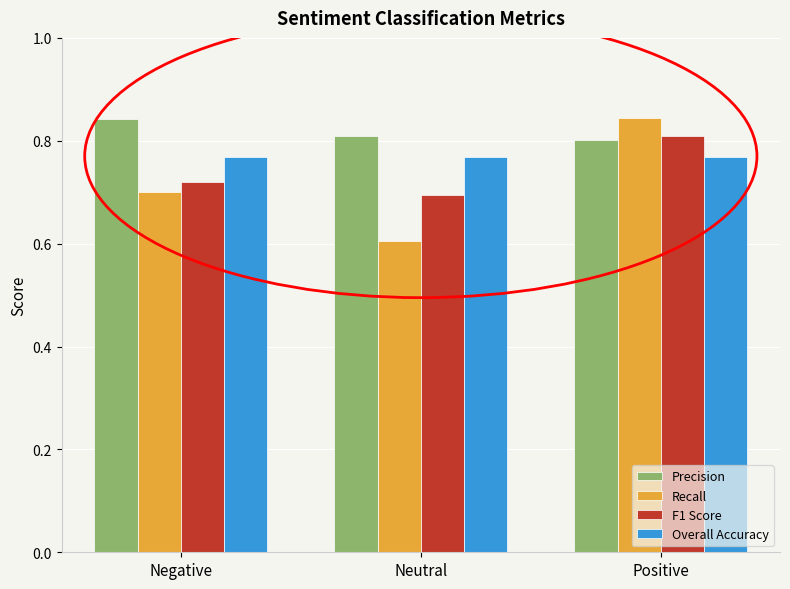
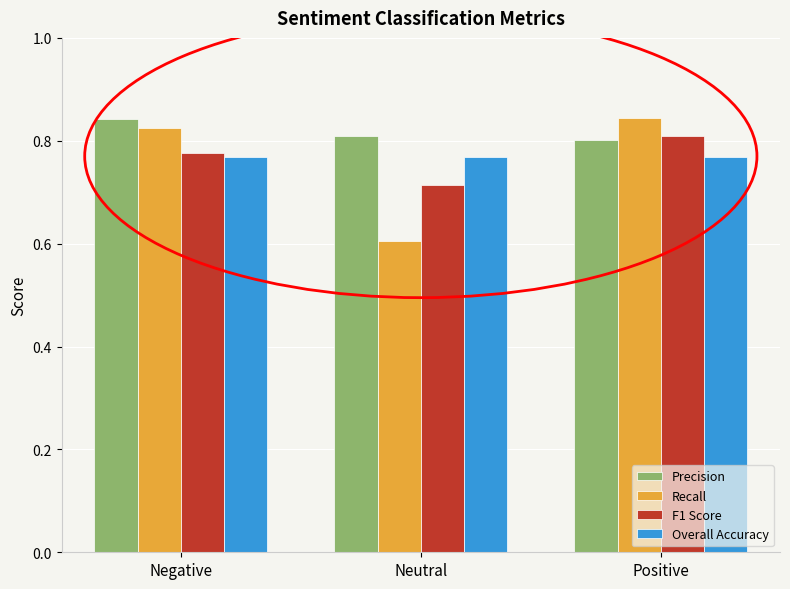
Recall, Negative: 0.70 -> 0.82
F1 Score, Negative: 0.72 -> 0.78
F1 Score, Neutral: 0.69 -> 0.71
